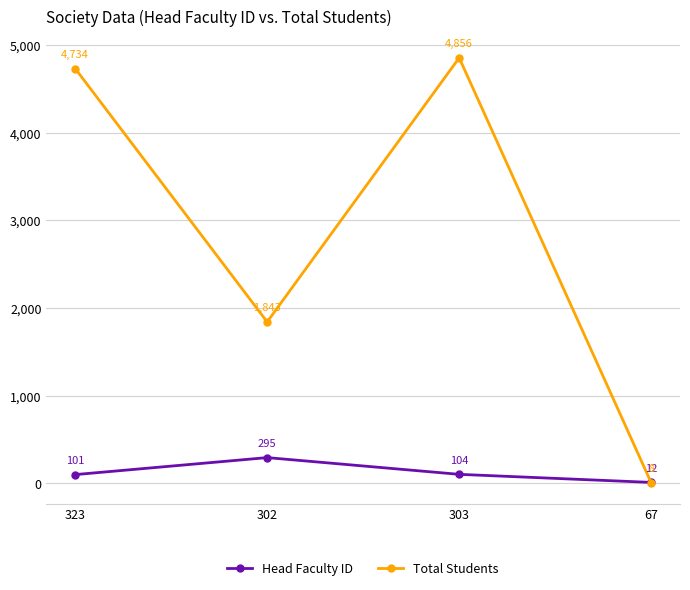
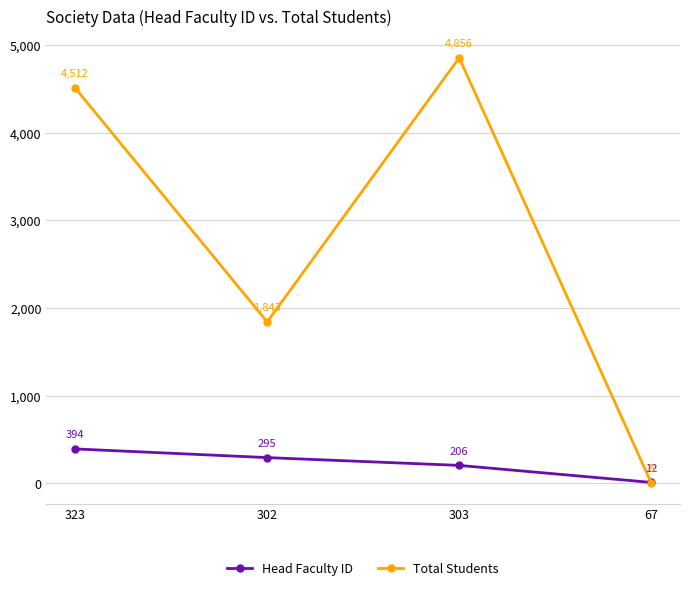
Head Faculty ID, 323: 101 -> 394
Total Students, 323: 4,734 -> 4,512
Head Faculty ID, 303: 104 -> 206
